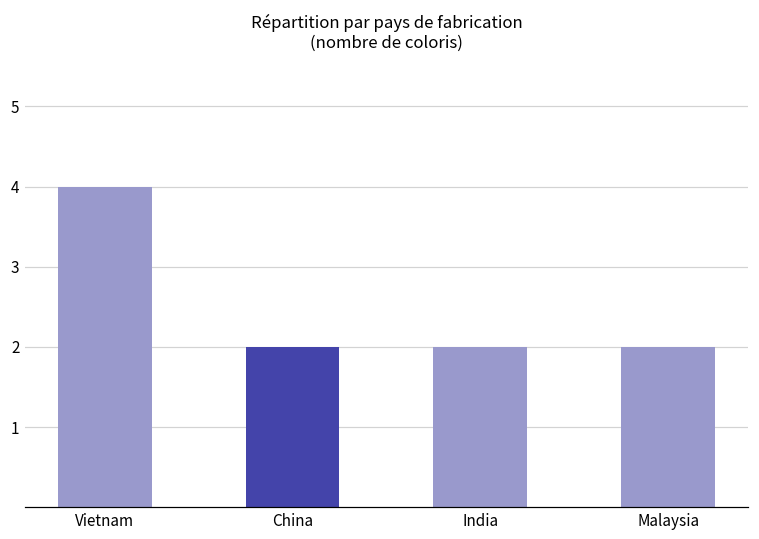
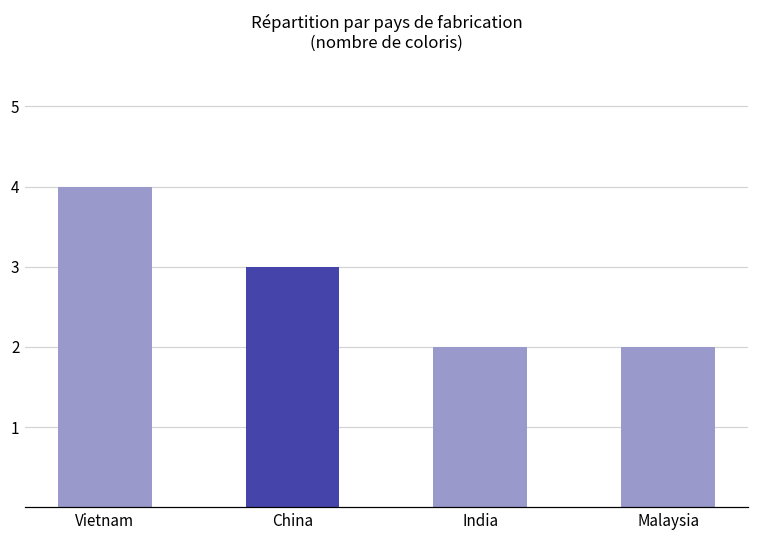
China: 2 -> 3
